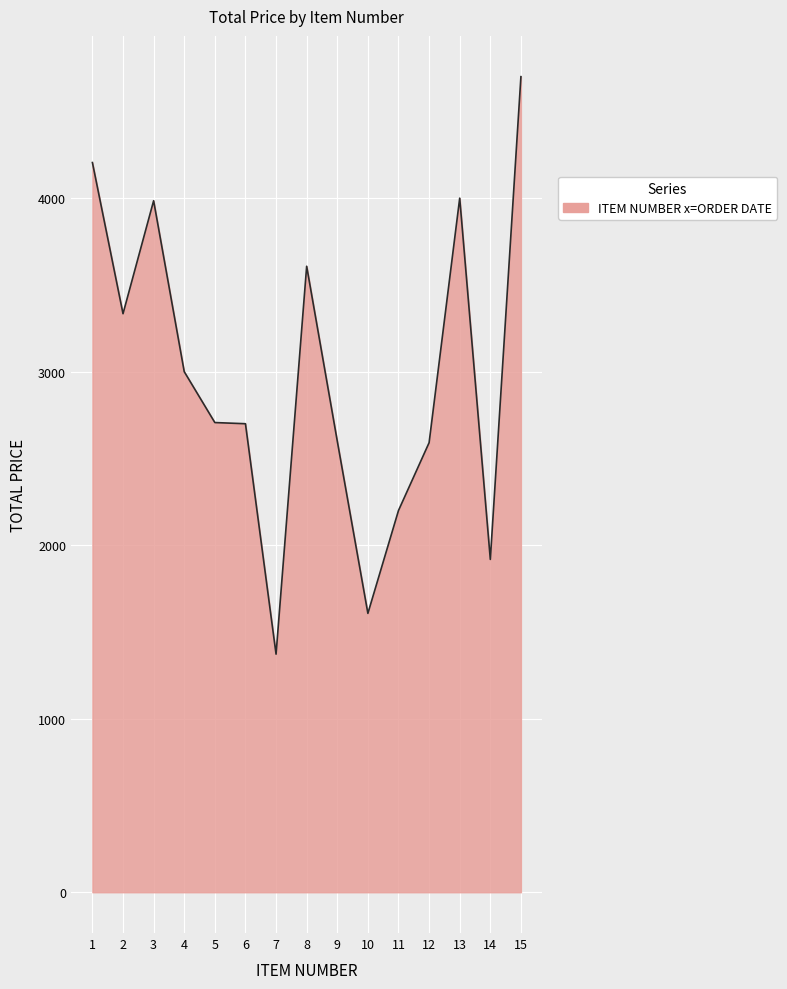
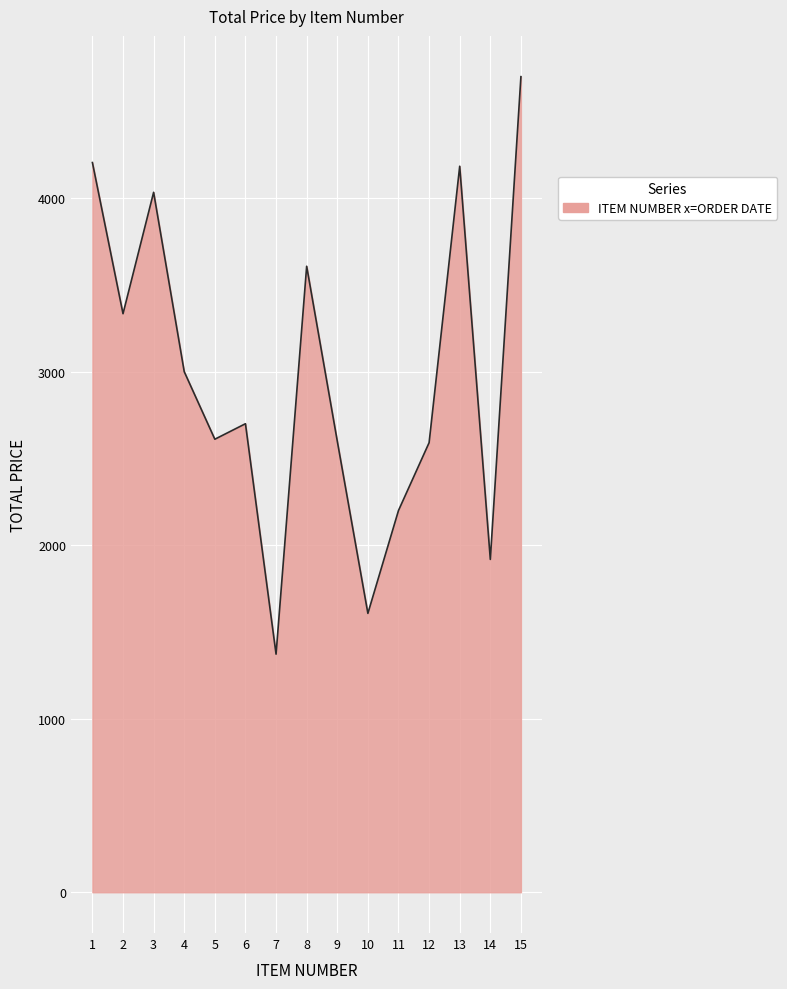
3: 3980 -> 4030
5: 2710 -> 2610
13: 4000 -> 4180
